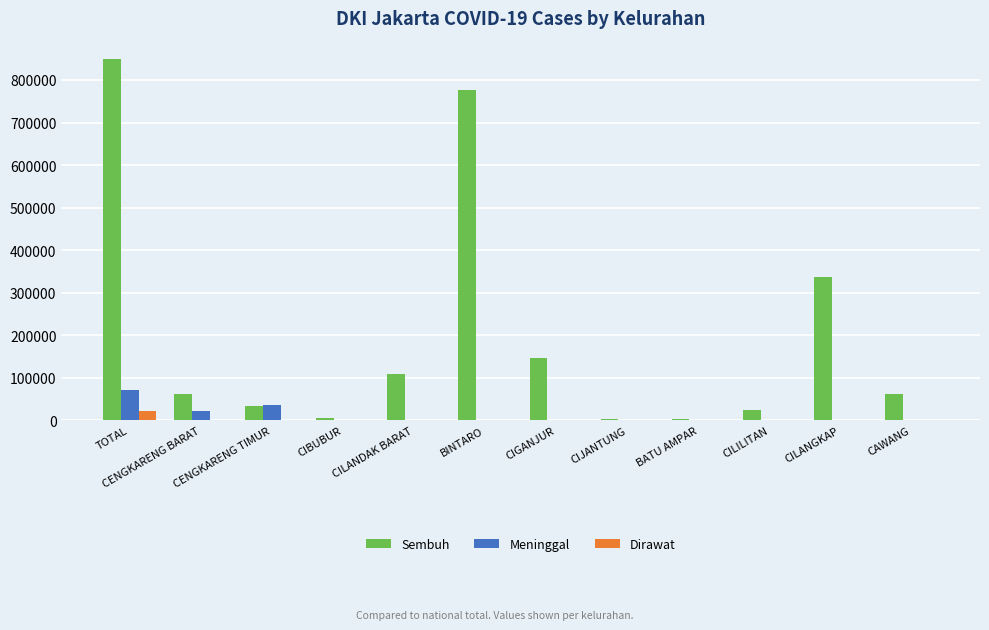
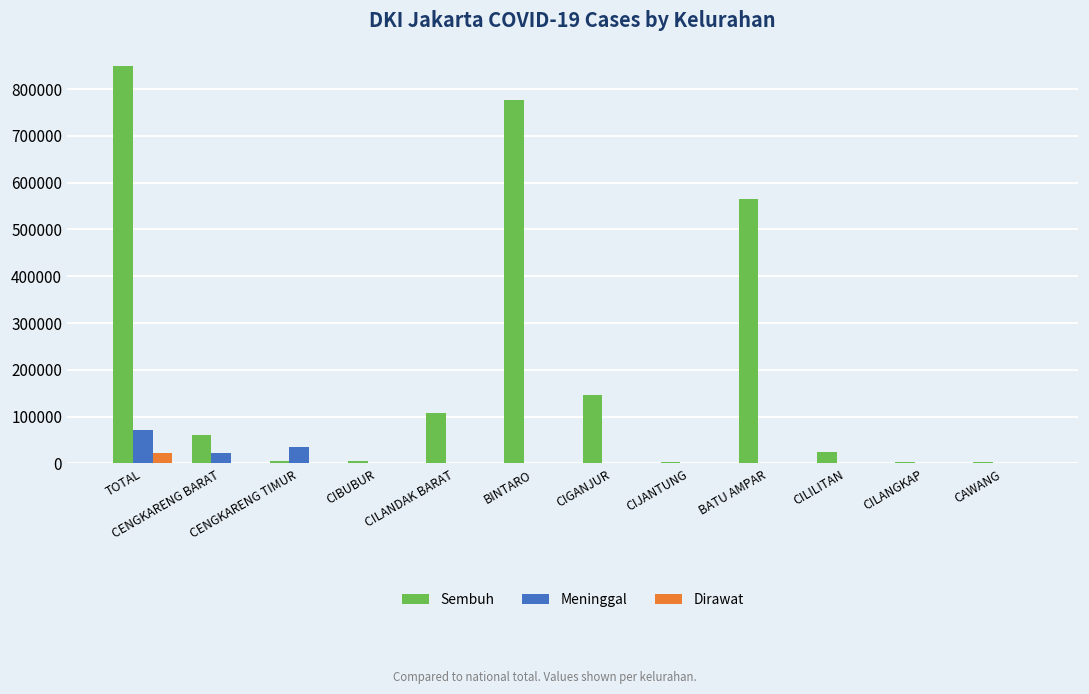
Sembuh, CENGKARENG TIMUR: 30000 -> 10000
Sembuh, BATU AMPAR: 0 -> 560000
Sembuh, CILANGKAP: 340000 -> 0
Sembuh, CAWANG: 60000 -> 0
